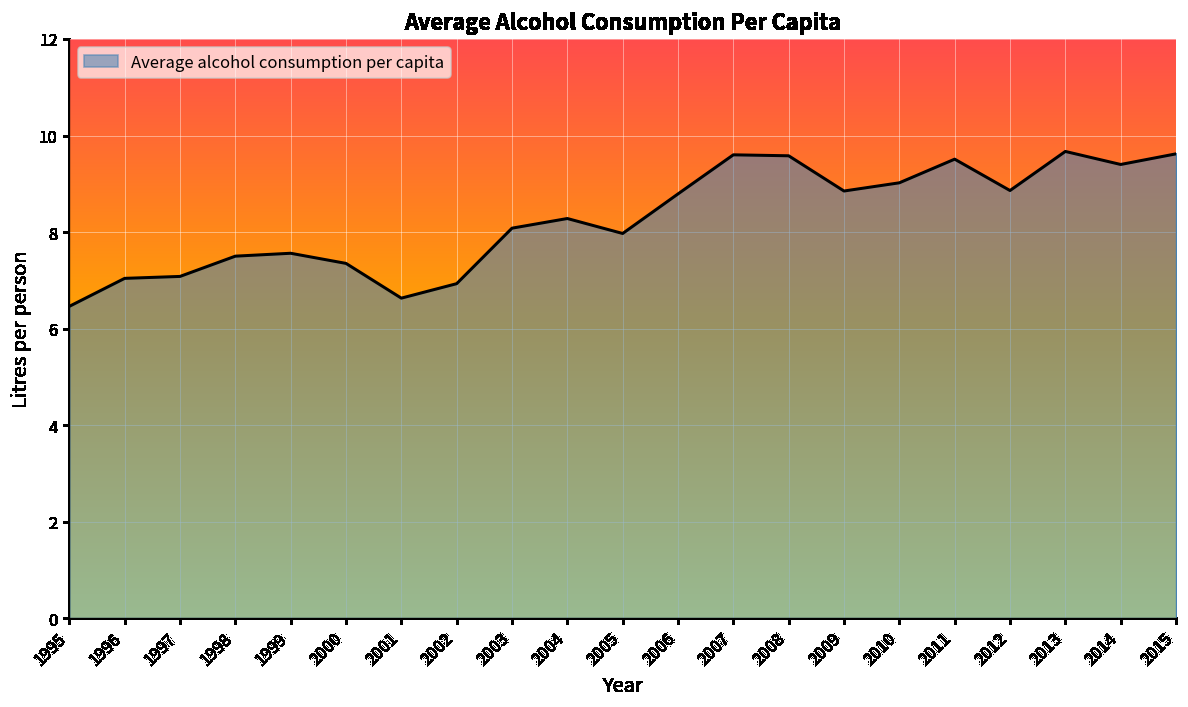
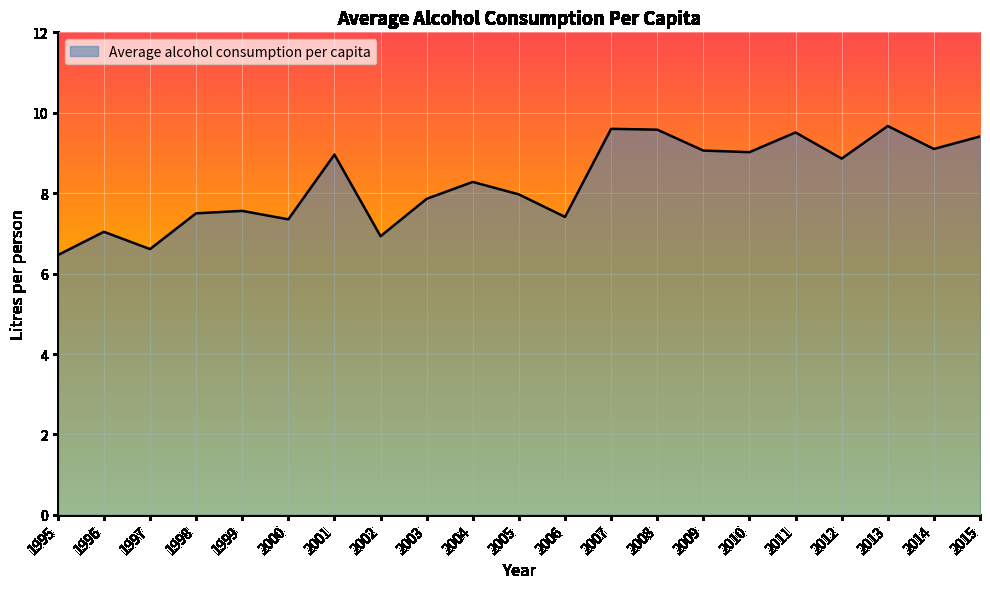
1997: 7.1 -> 6.6
2001: 6.6 -> 9.0
2003: 8.1 -> 7.9
2006: 8.8 -> 7.4
2009: 8.9 -> 9.1
2014: 9.4 -> 9.1
2015: 9.6 -> 9.4
